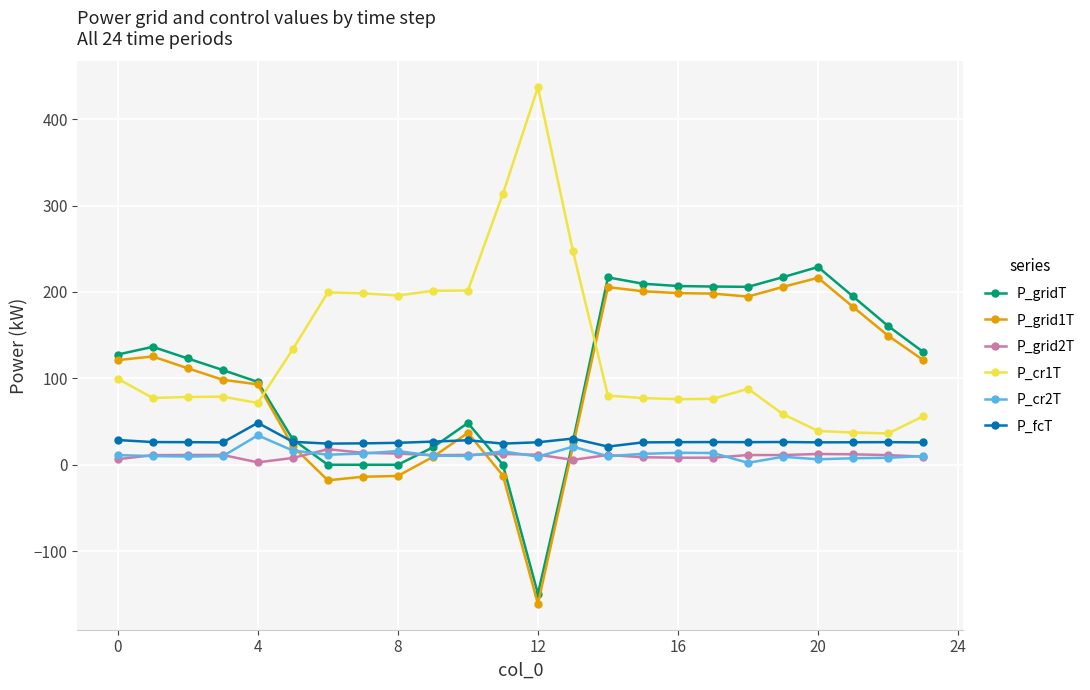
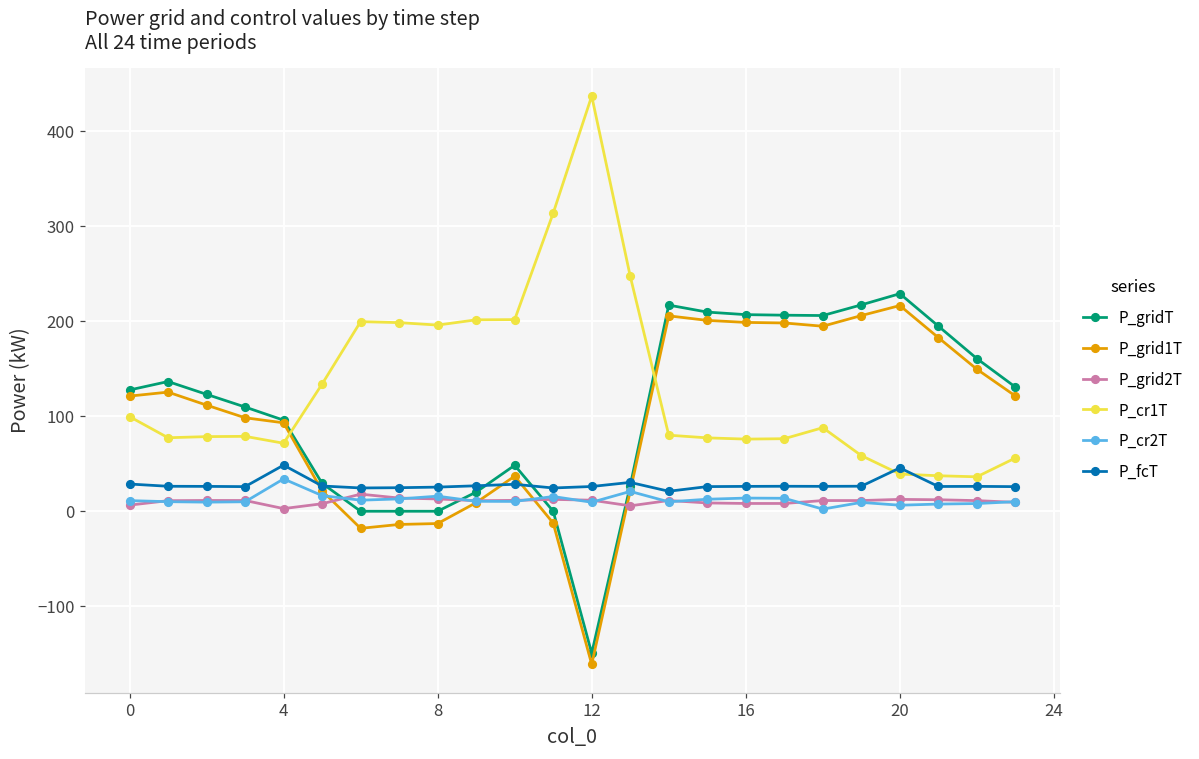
P_fcT, 20: 30 -> 50
